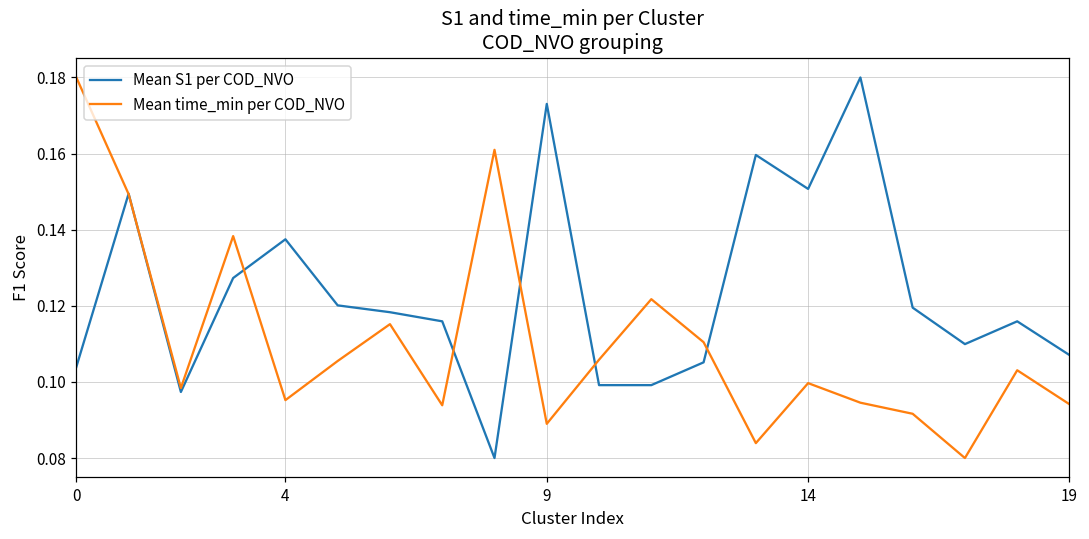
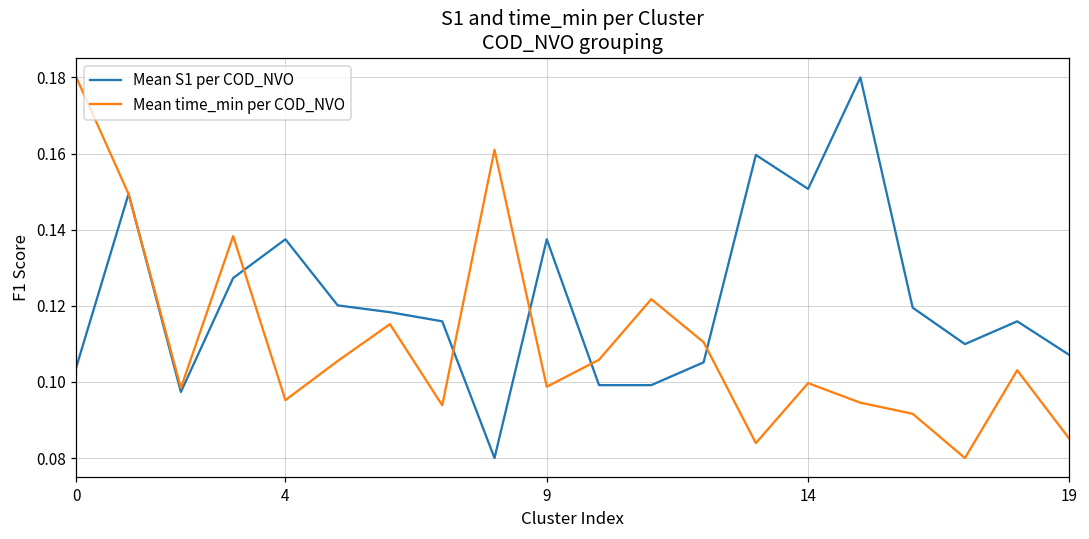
Mean S1 per COD_NVO, 9: 0.173 -> 0.137
Mean time_min per COD_NVO, 9: 0.089 -> 0.099
Mean time_min per COD_NVO, 19: 0.094 -> 0.085
